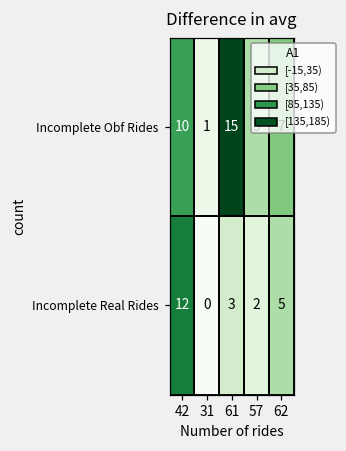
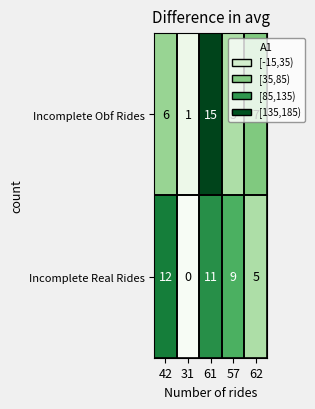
Incomplete Obf Rides, 42: 10 -> 6
Incomplete Real Rides, 61: 3 -> 11
Incomplete Real Rides, 57: 2 -> 9
